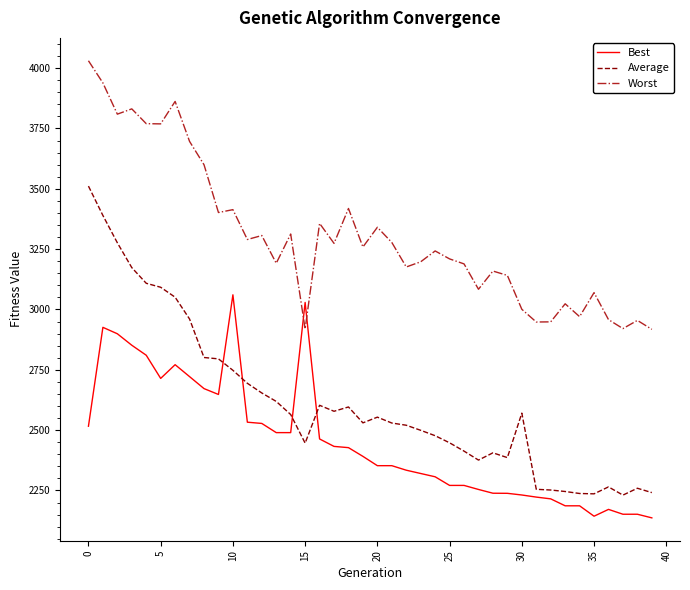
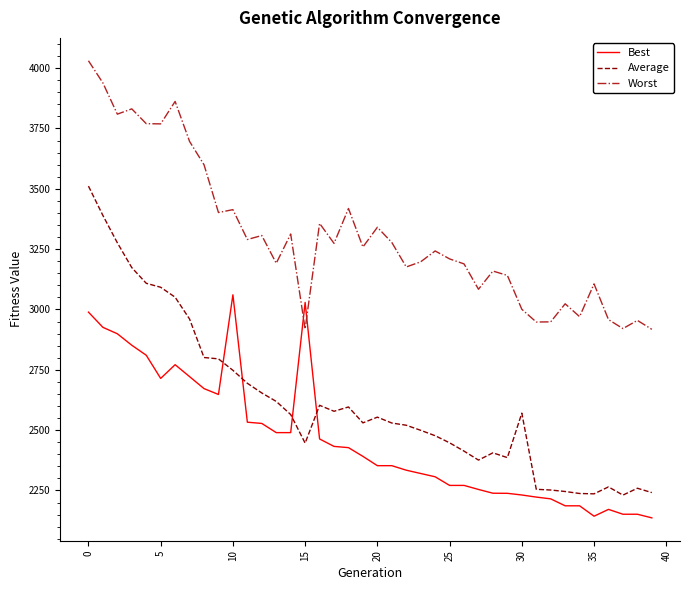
Best, 0: 2520 -> 2990
Worst, 35: 3070 -> 3110
